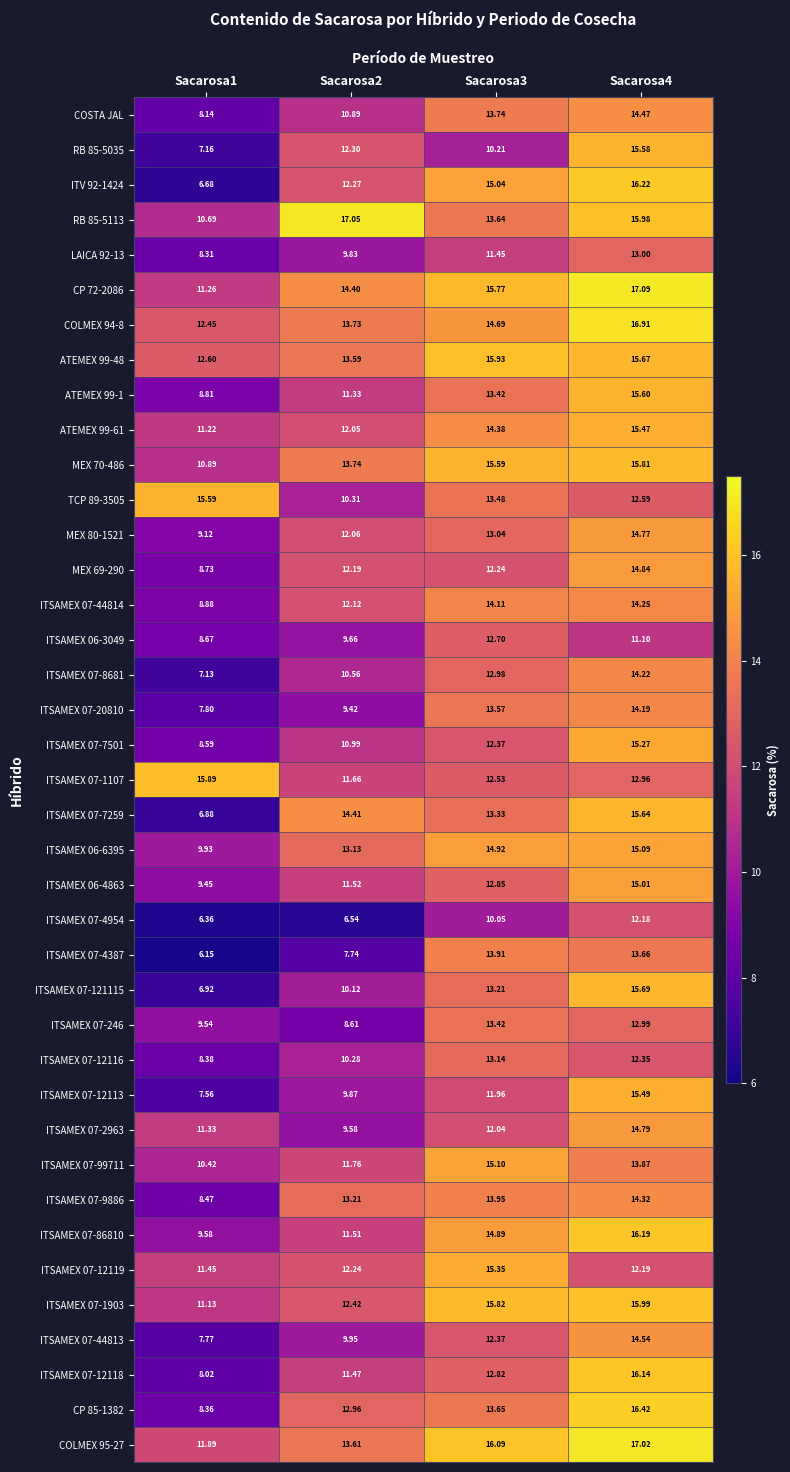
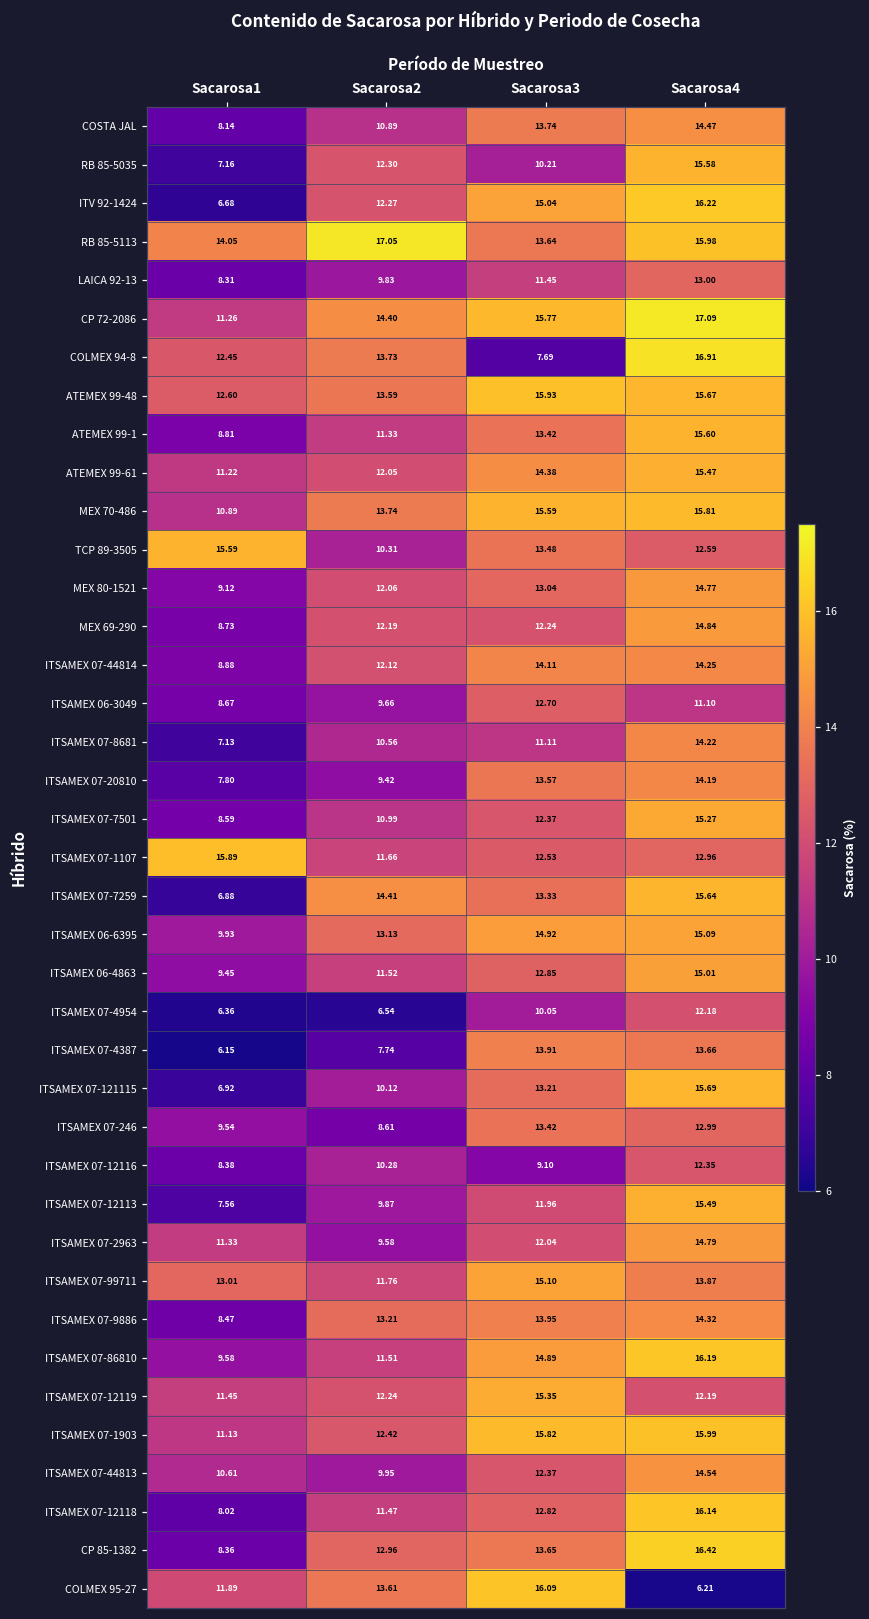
RB 85-5113, Sacarosa1: 10.69 -> 14.05
COLMEX 94-8, Sacarosa3: 14.69 -> 7.69
ITSAMEX 07-8681, Sacarosa3: 12.98 -> 11.11
ITSAMEX 07-12116, Sacarosa3: 13.14 -> 9.10
ITSAMEX 07-99711, Sacarosa1: 10.42 -> 13.01
ITSAMEX 07-44813, Sacarosa1: 7.77 -> 10.61
COLMEX 95-27, Sacarosa4: 17.02 -> 6.21
